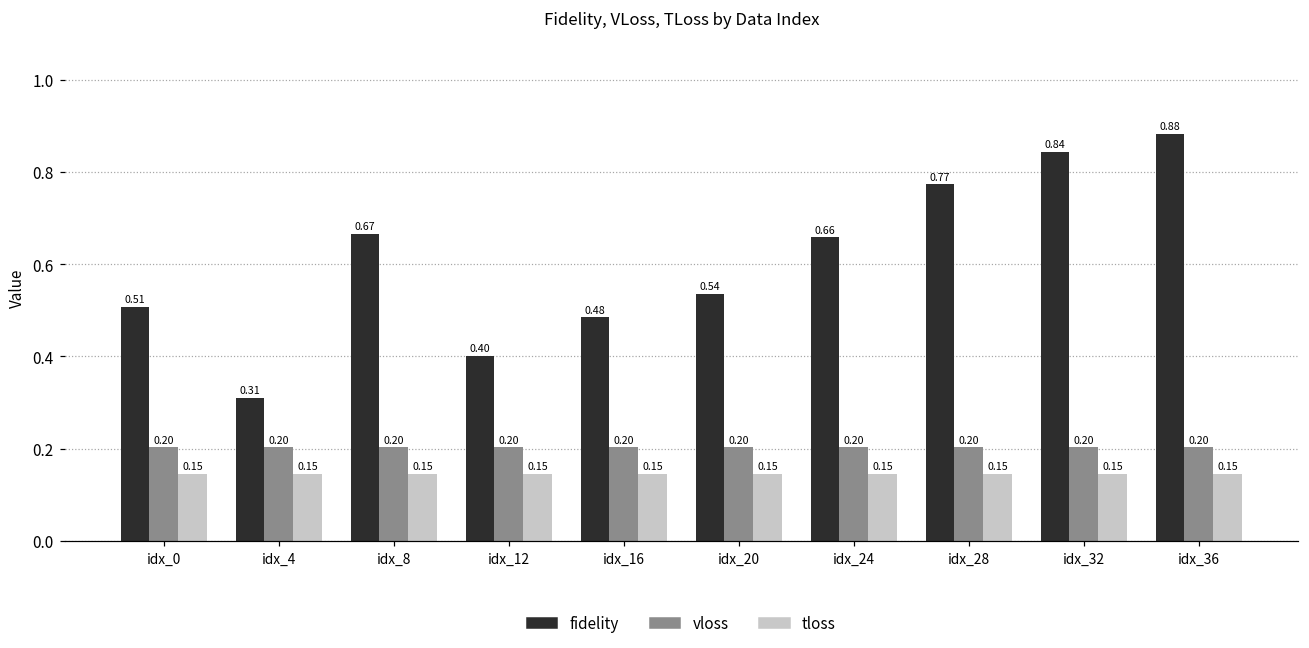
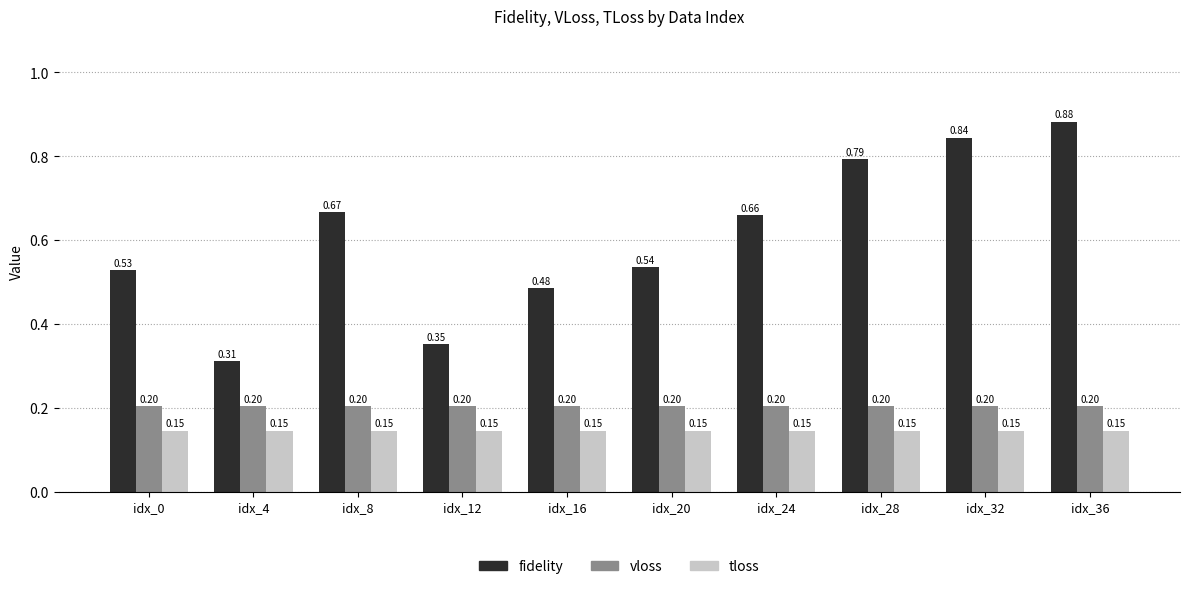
fidelity, idx_0: 0.51 -> 0.53
fidelity, idx_12: 0.40 -> 0.35
fidelity, idx_28: 0.77 -> 0.79
